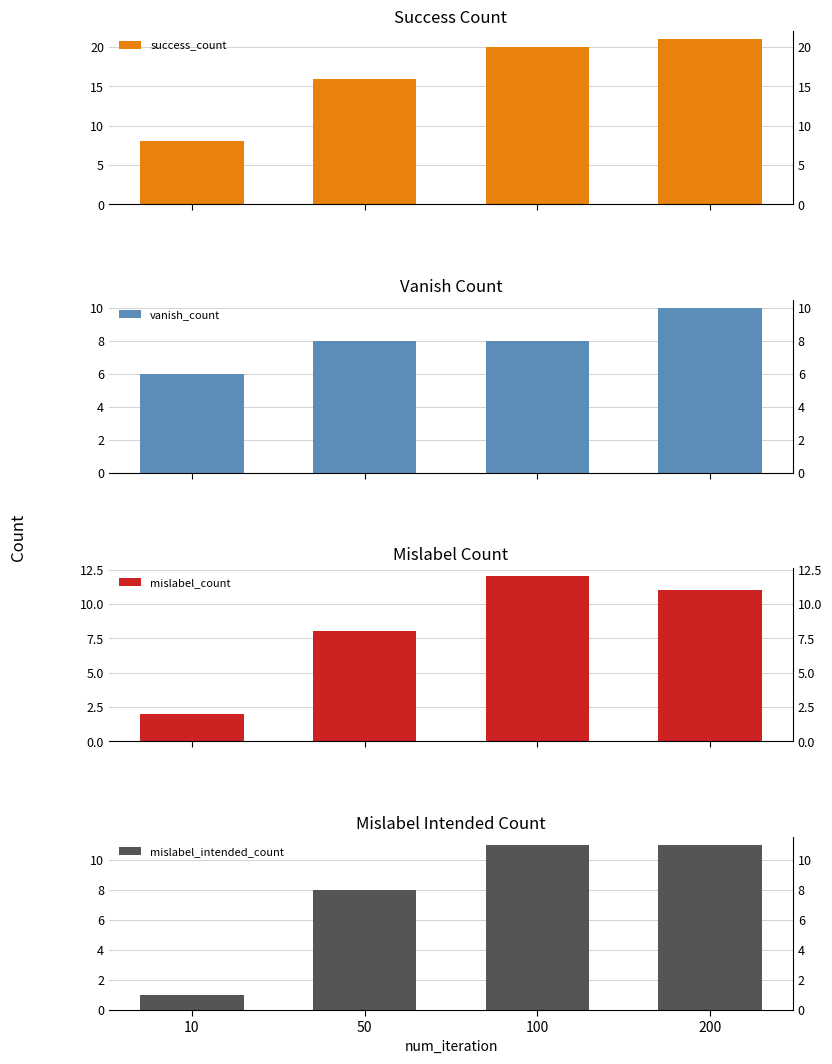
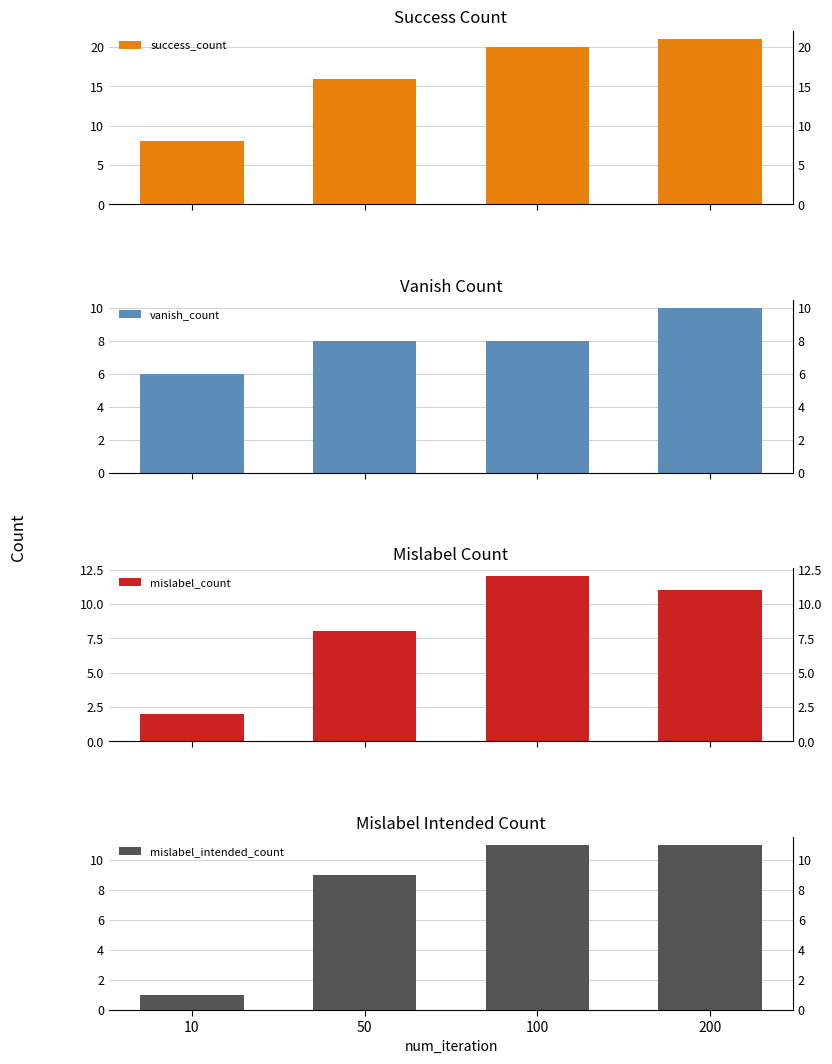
Mislabel Intended Count, 50: 8 -> 9
